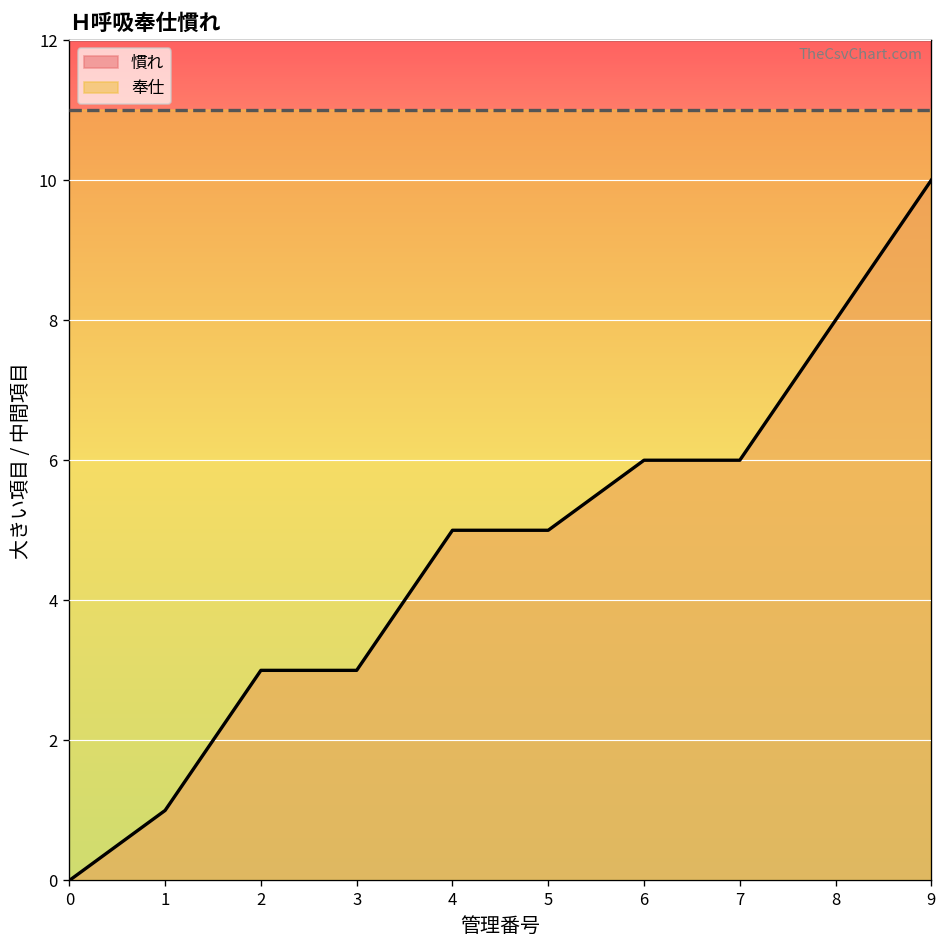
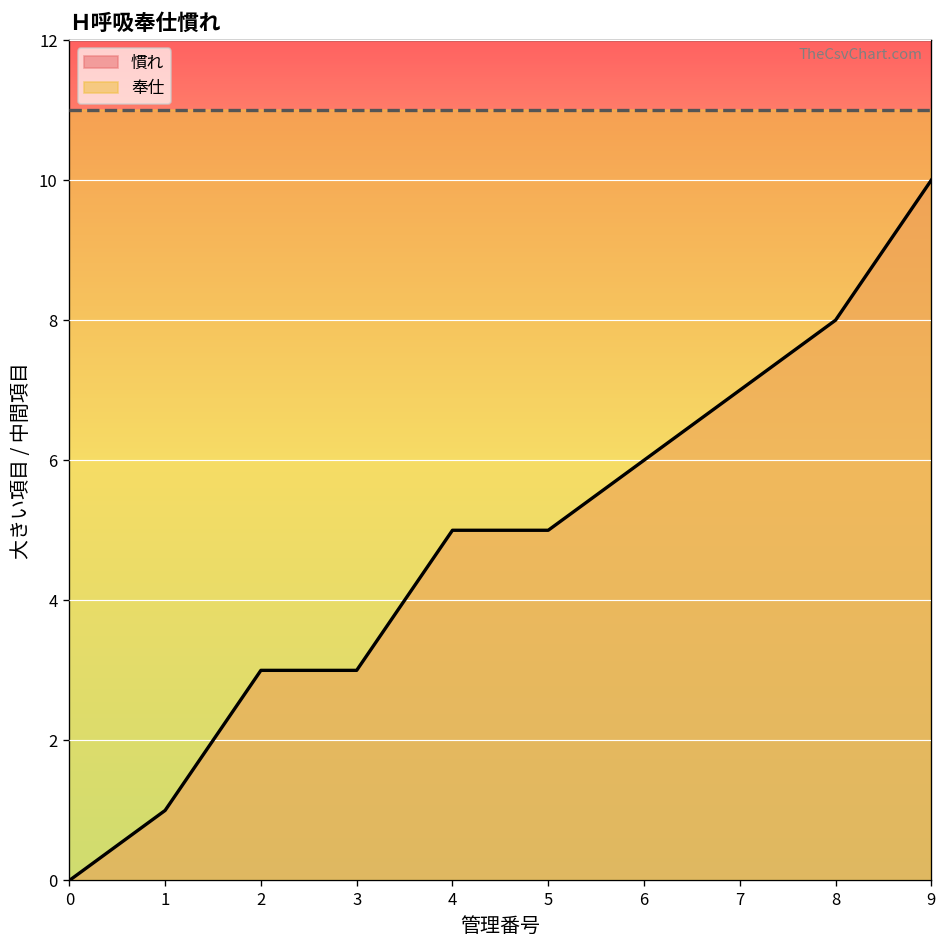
慣れ, 7: 6 -> 7
